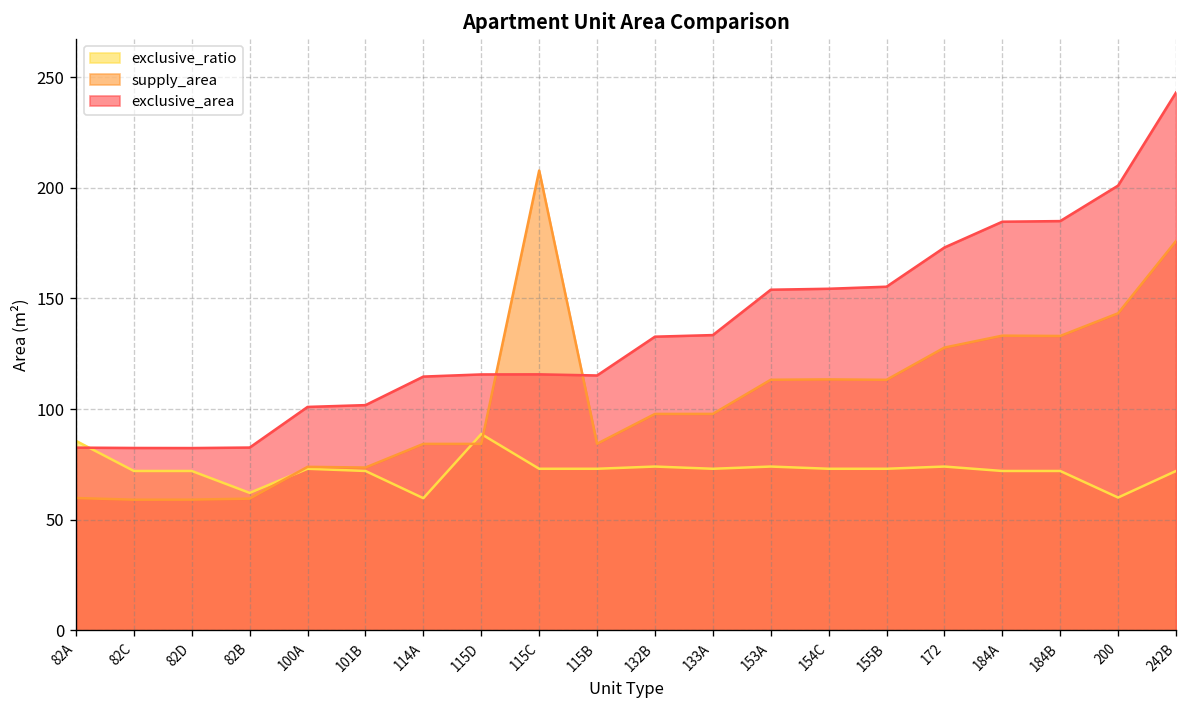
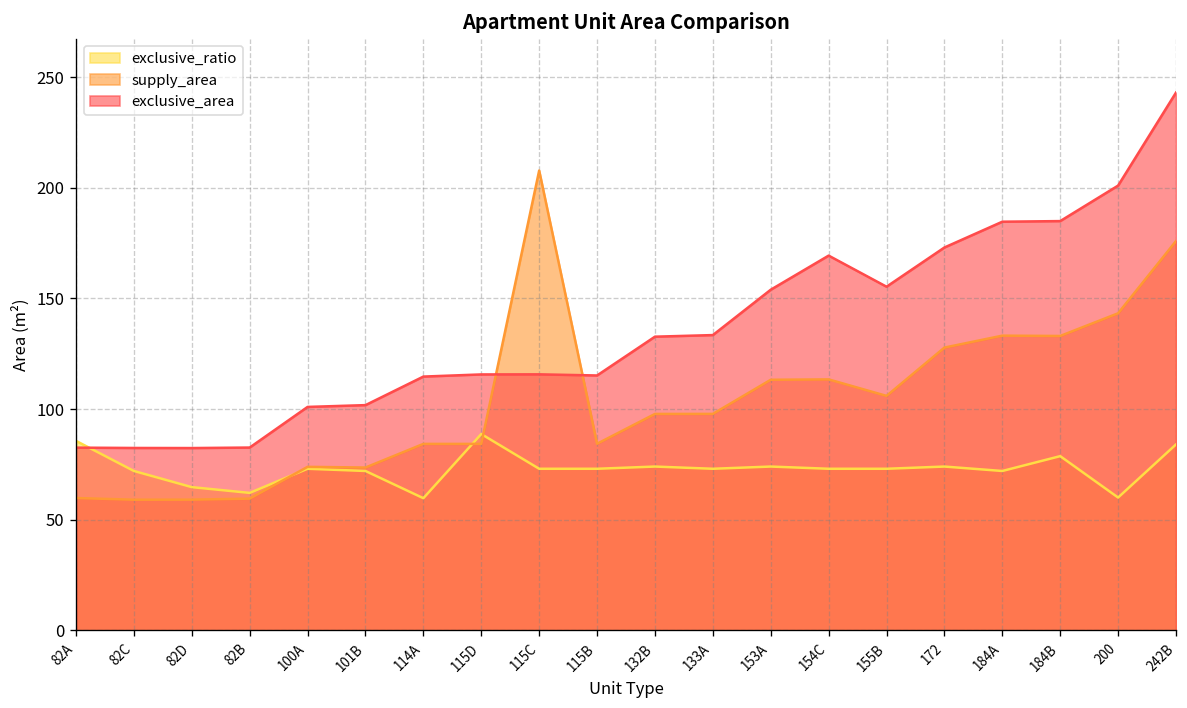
exclusive_ratio, 82D: 72 -> 65
exclusive_area, 154C: 154 -> 169
supply_area, 155B: 113 -> 106
exclusive_ratio, 184B: 72 -> 79
exclusive_ratio, 242B: 72 -> 84
